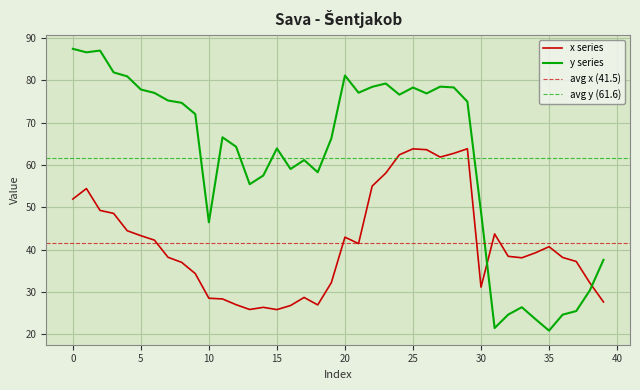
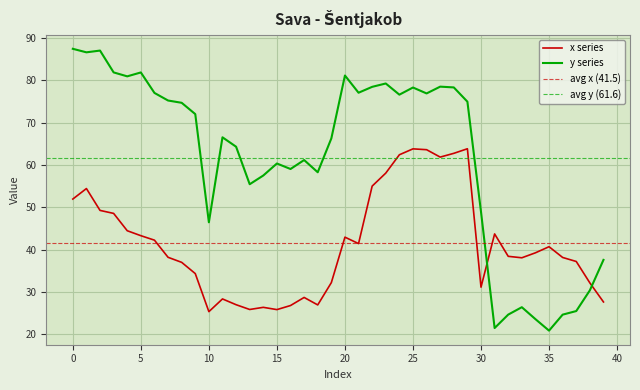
y series, 5: 78 -> 82
x series, 10: 28 -> 25
y series, 15: 64 -> 60
